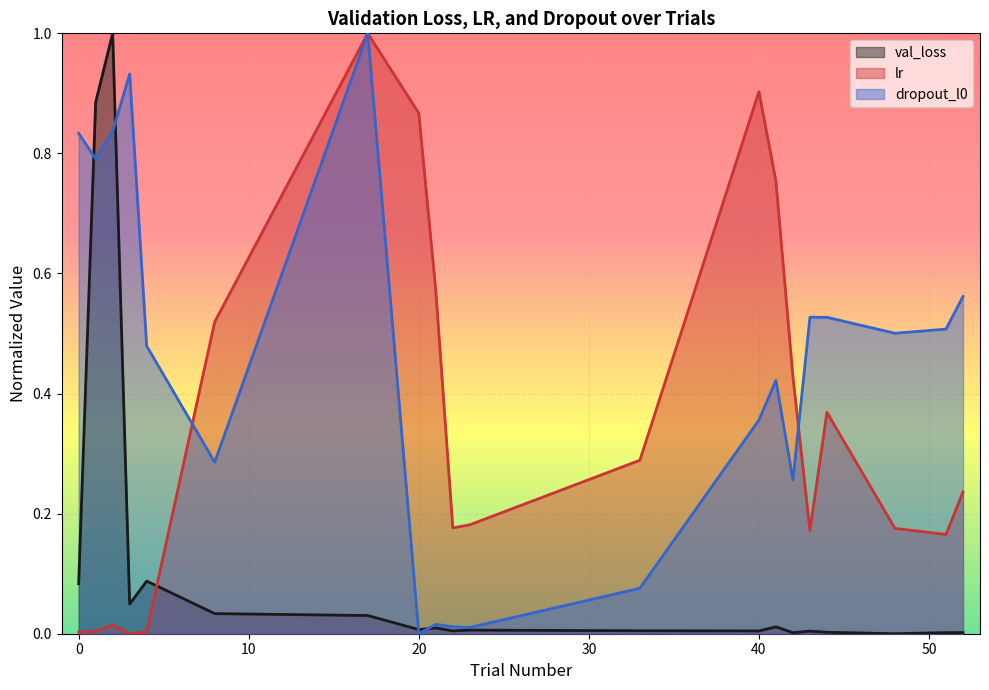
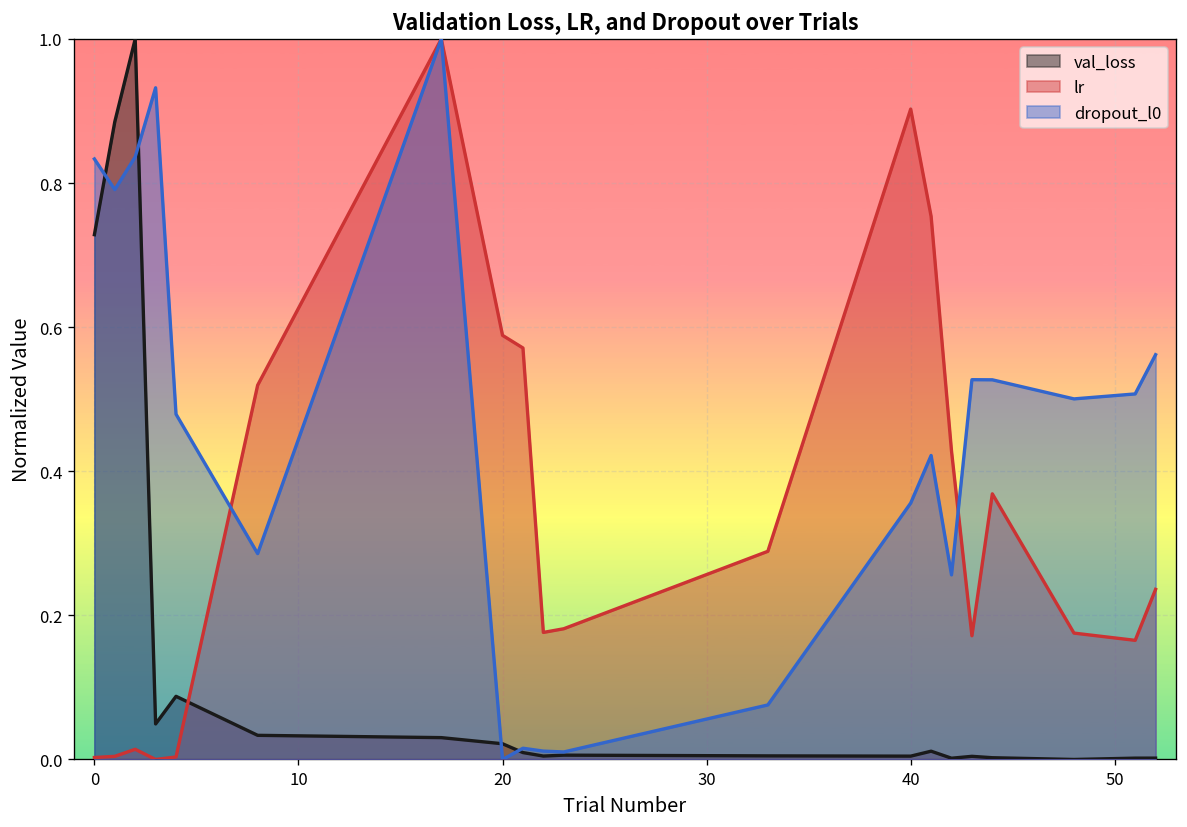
val_loss, 0: 0.08 -> 0.73
val_loss, 20: 0.01 -> 0.02
lr, 20: 0.87 -> 0.59
